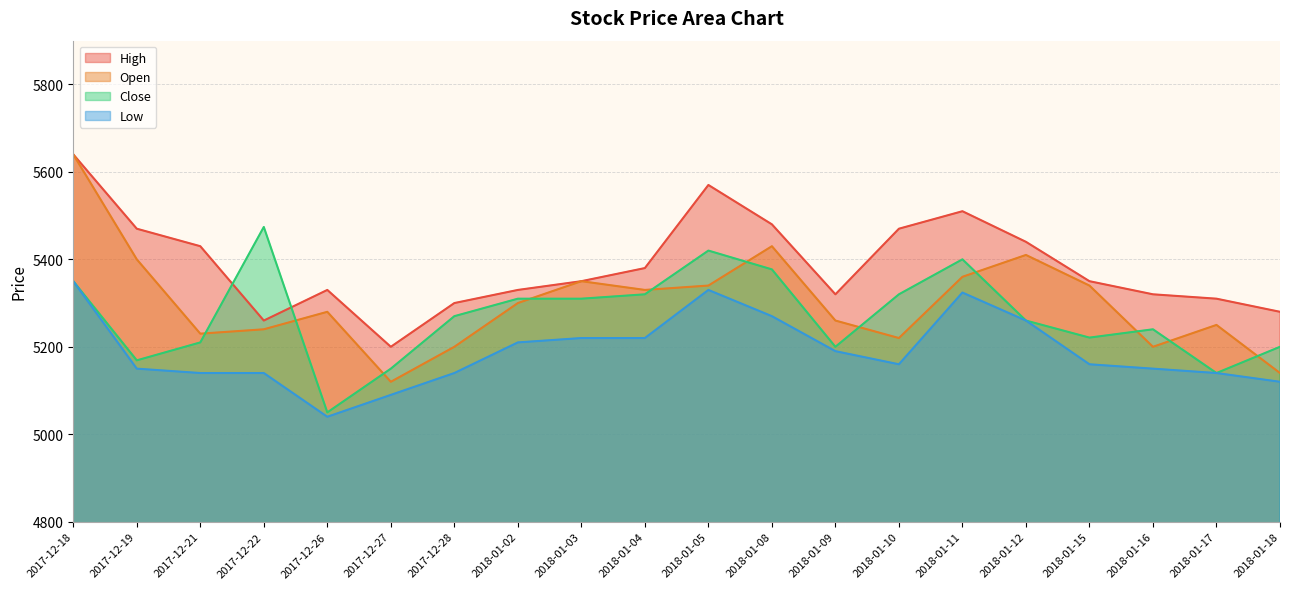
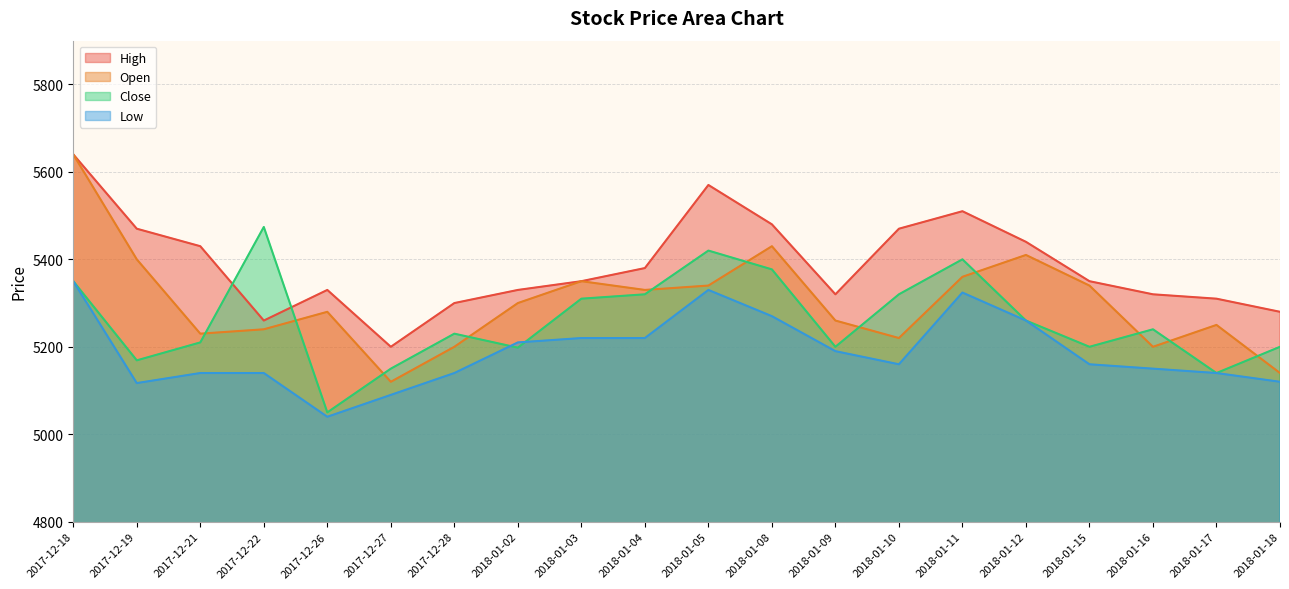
Low, 2017-12-19: 5150 -> 5120
Close, 2017-12-28: 5270 -> 5230
Close, 2018-01-02: 5310 -> 5200
Close, 2018-01-15: 5220 -> 5200
